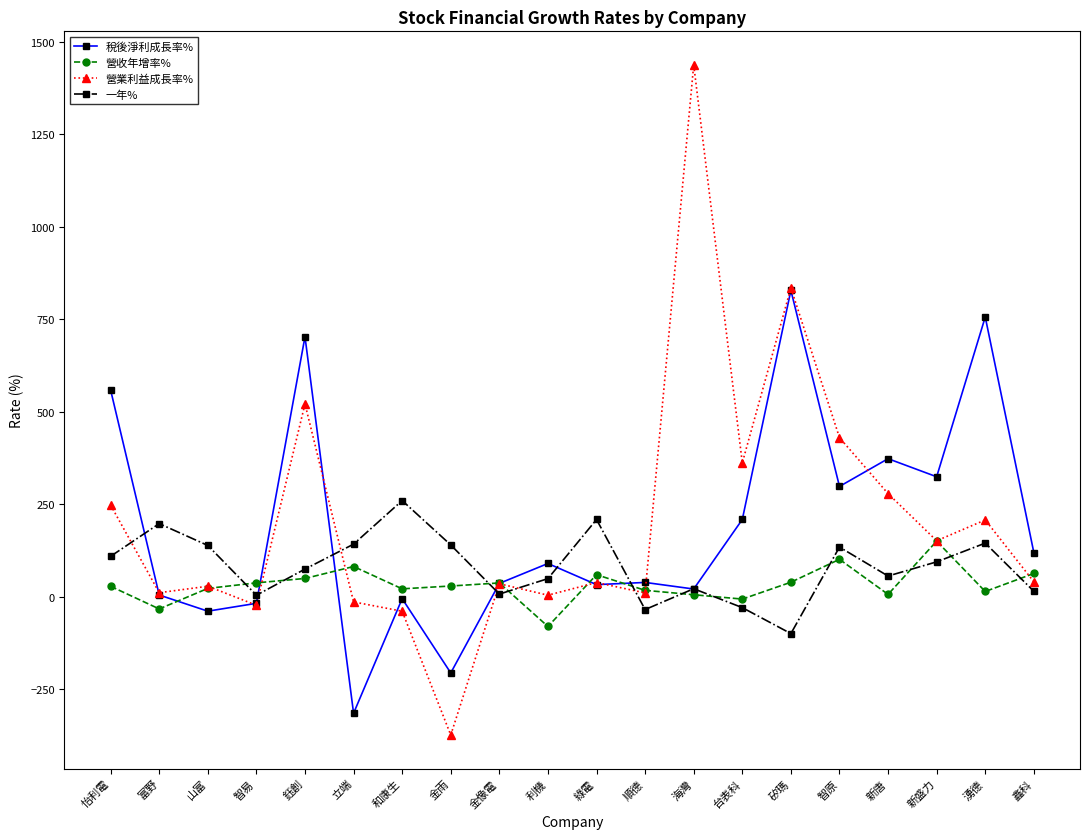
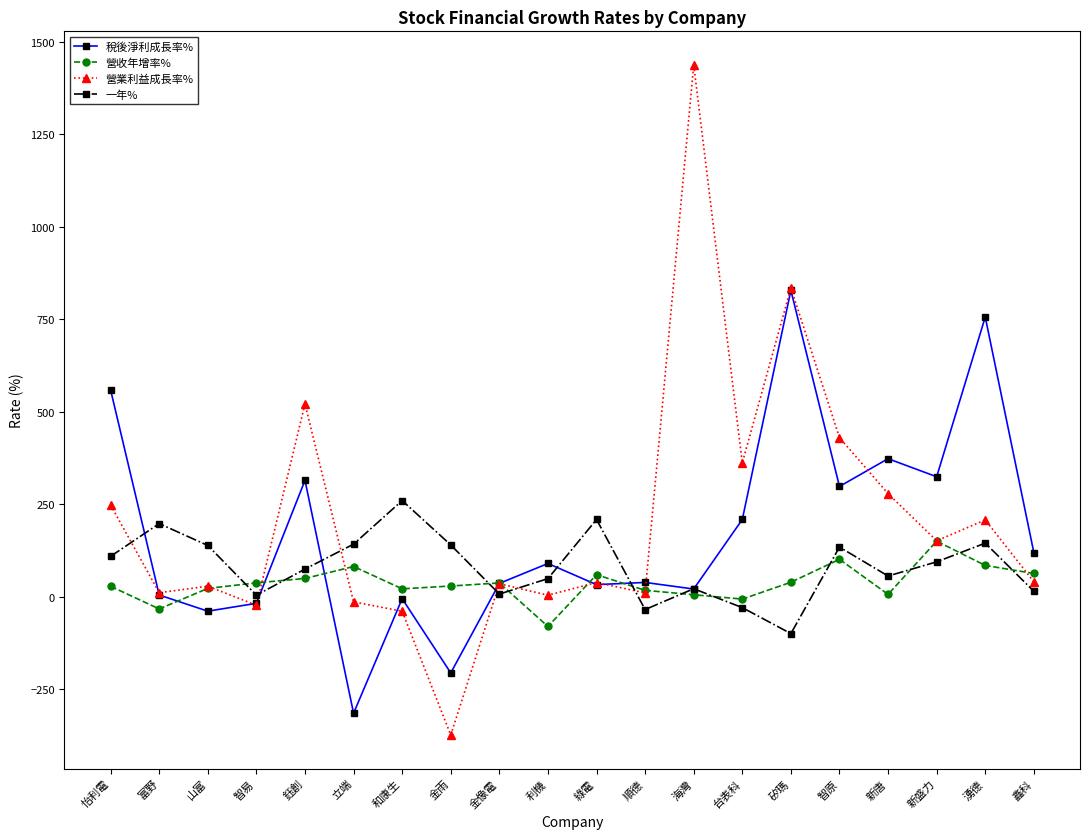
稅後淨利成長率%, 鈺創: 700 -> 310
營收年增率%, 湧德: 10 -> 80
